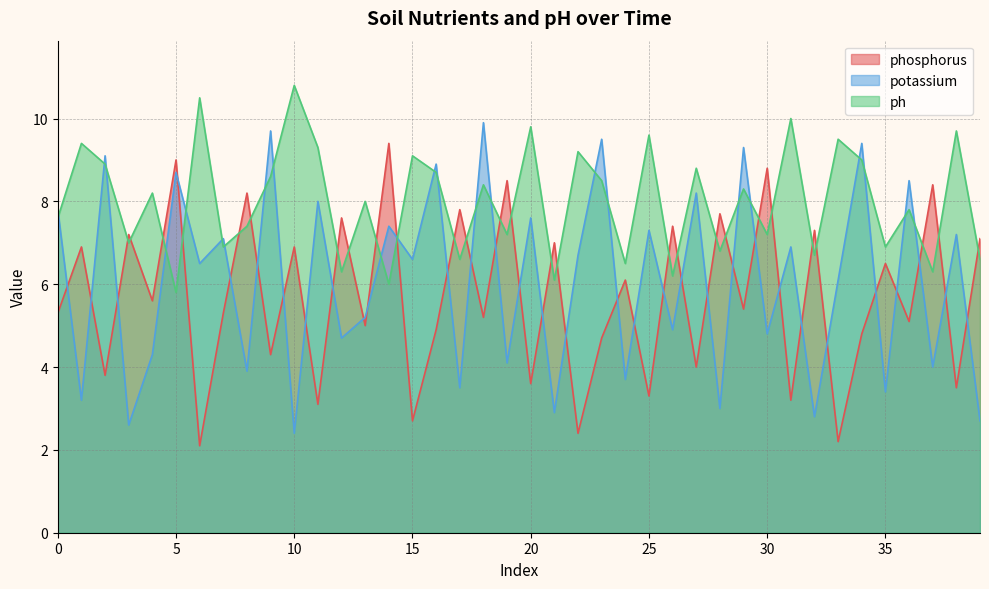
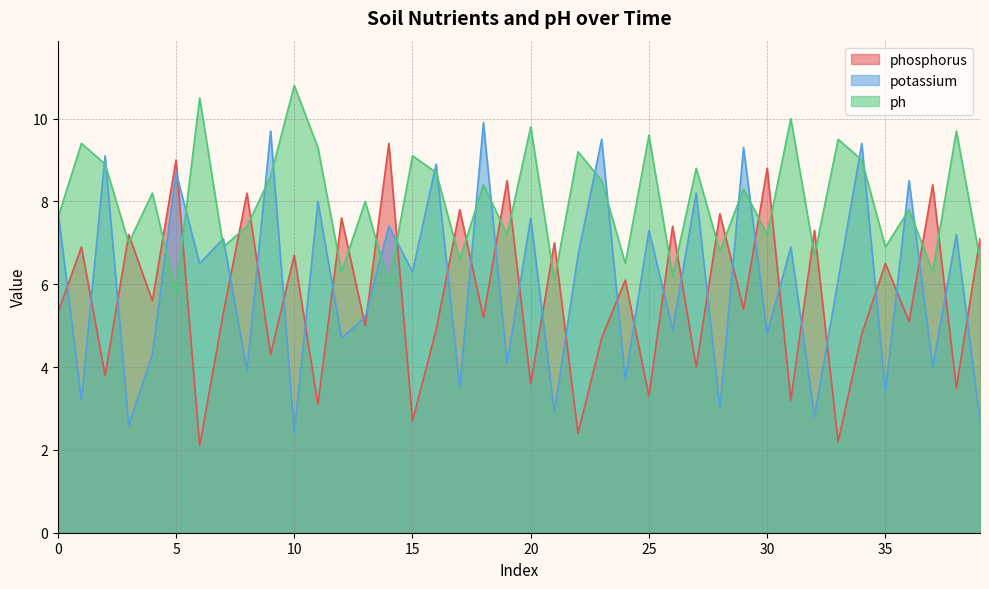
phosphorus, 10: 6.9 -> 6.7
potassium, 15: 6.6 -> 6.3
